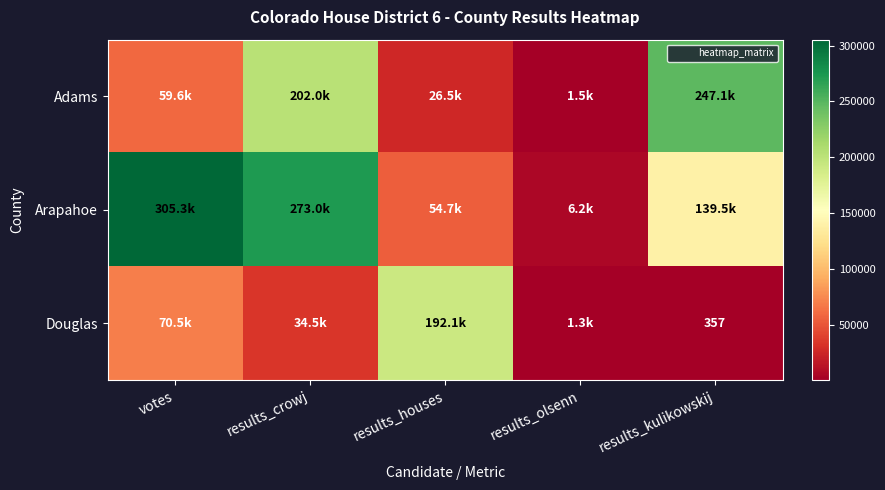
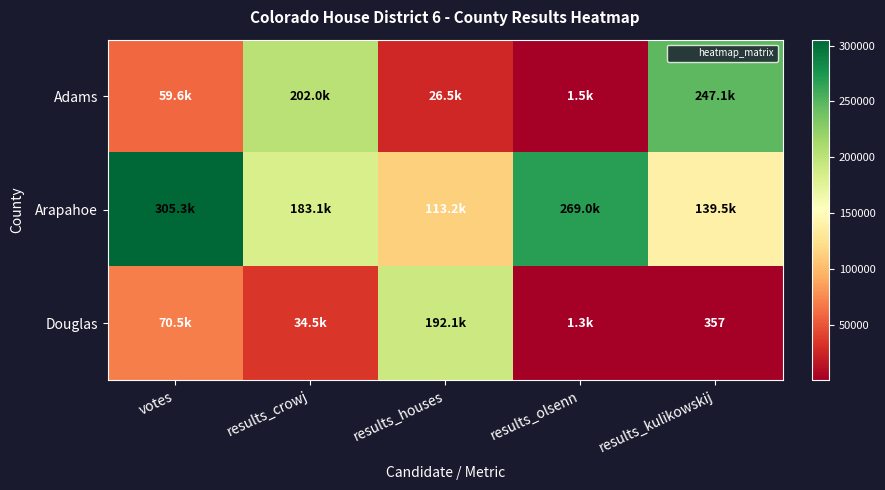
Arapahoe, results_crowj: 273.0k -> 183.1k
Arapahoe, results_houses: 54.7k -> 113.2k
Arapahoe, results_olsenn: 6.2k -> 269.0k
